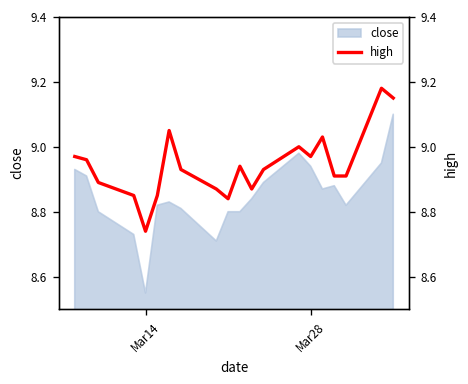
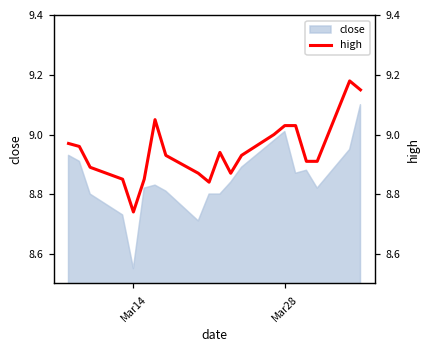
close, Mar28: 8.94 -> 9.01
high, Mar28: 8.97 -> 9.03
